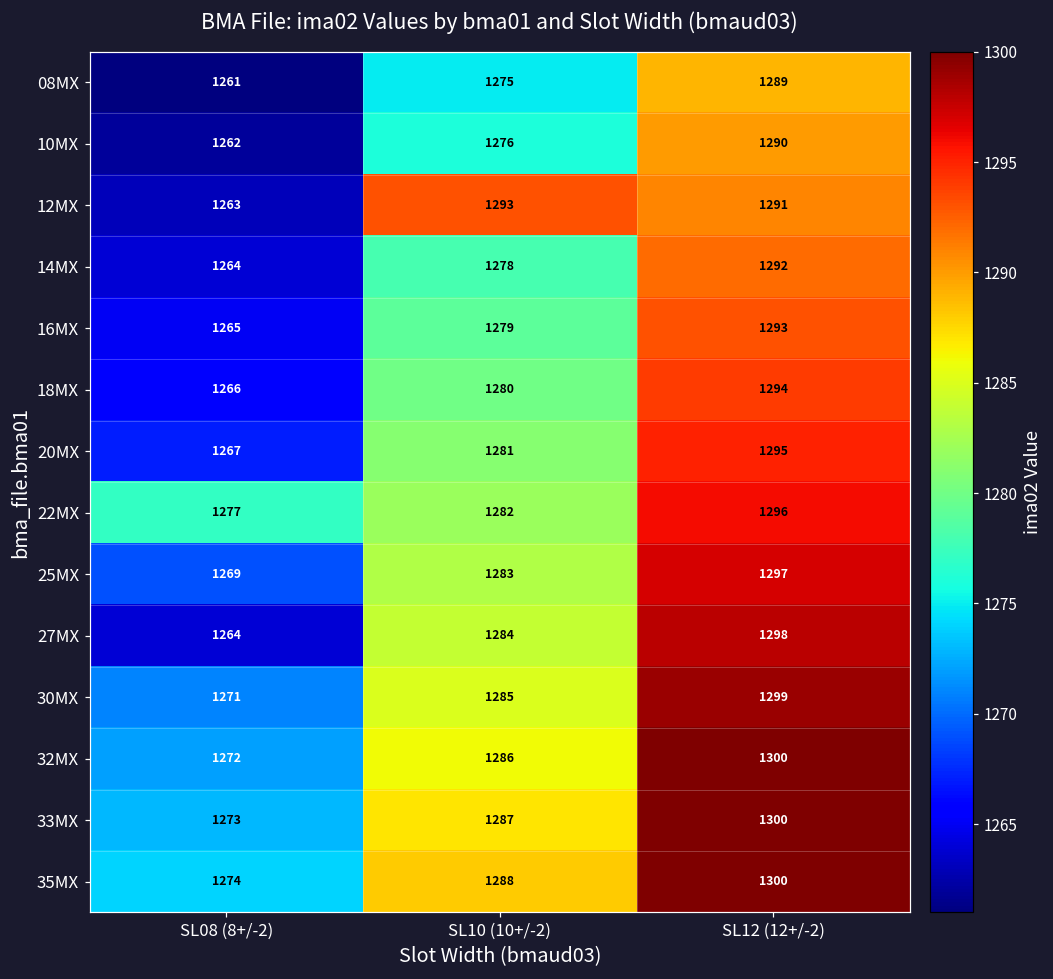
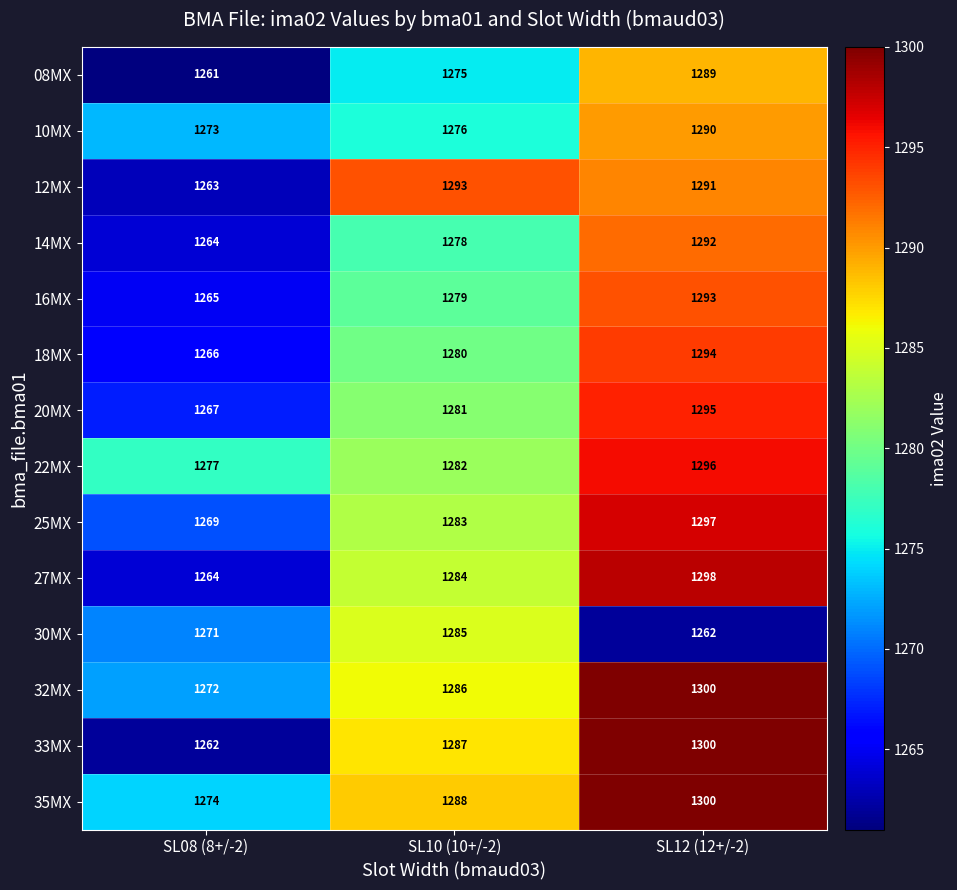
10MX, SL08 (8+/-2): 1262 -> 1273
30MX, SL12 (12+/-2): 1299 -> 1262
33MX, SL08 (8+/-2): 1273 -> 1262
